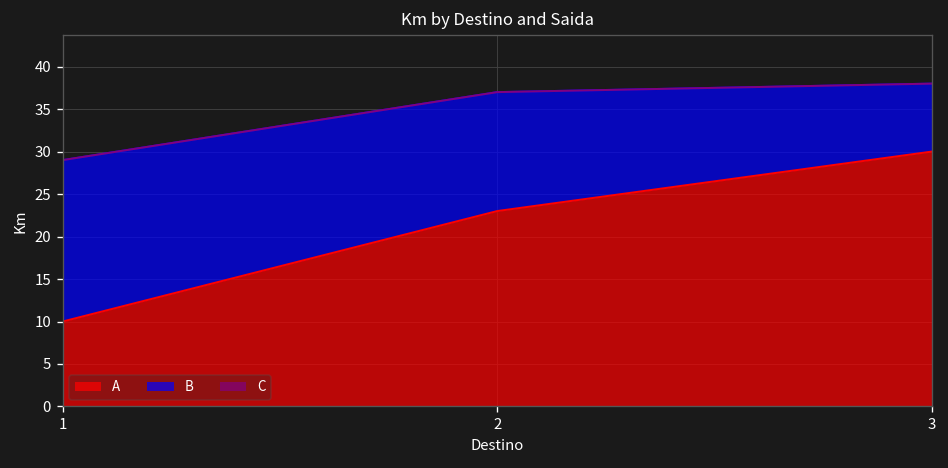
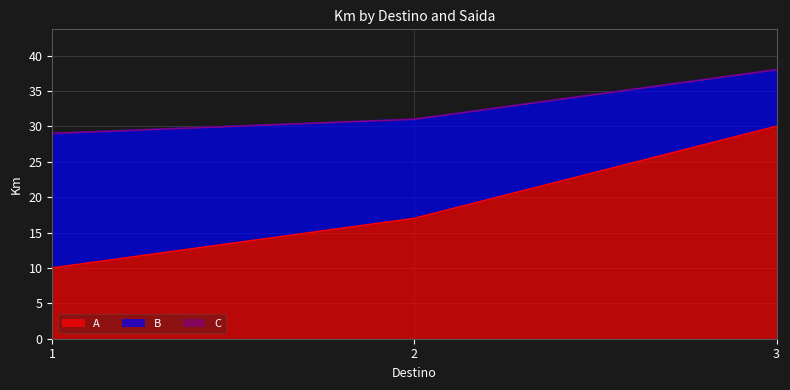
A, 2: 23 -> 17
